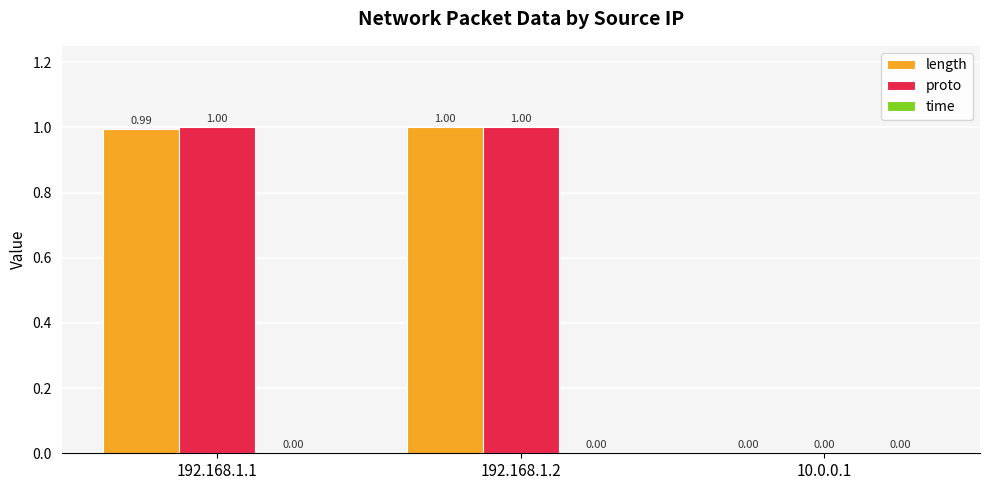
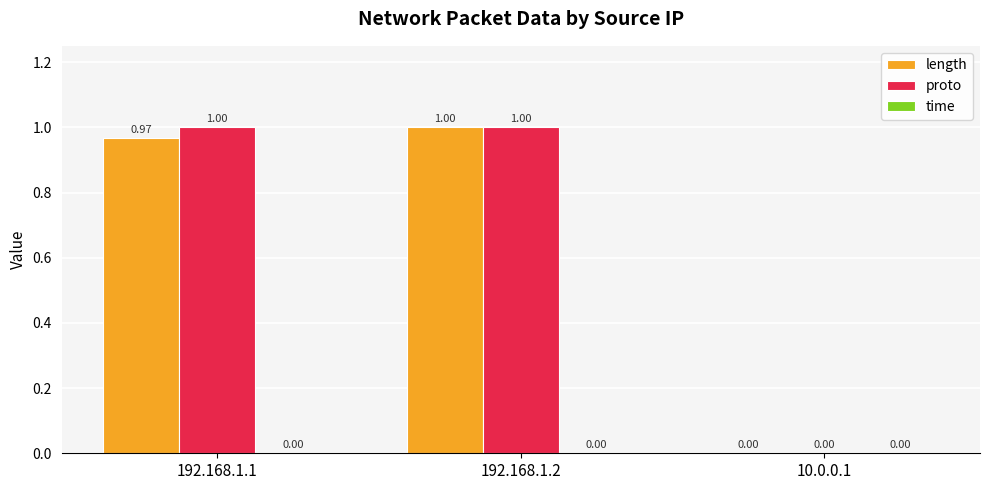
length, 192.168.1.1: 0.99 -> 0.97
